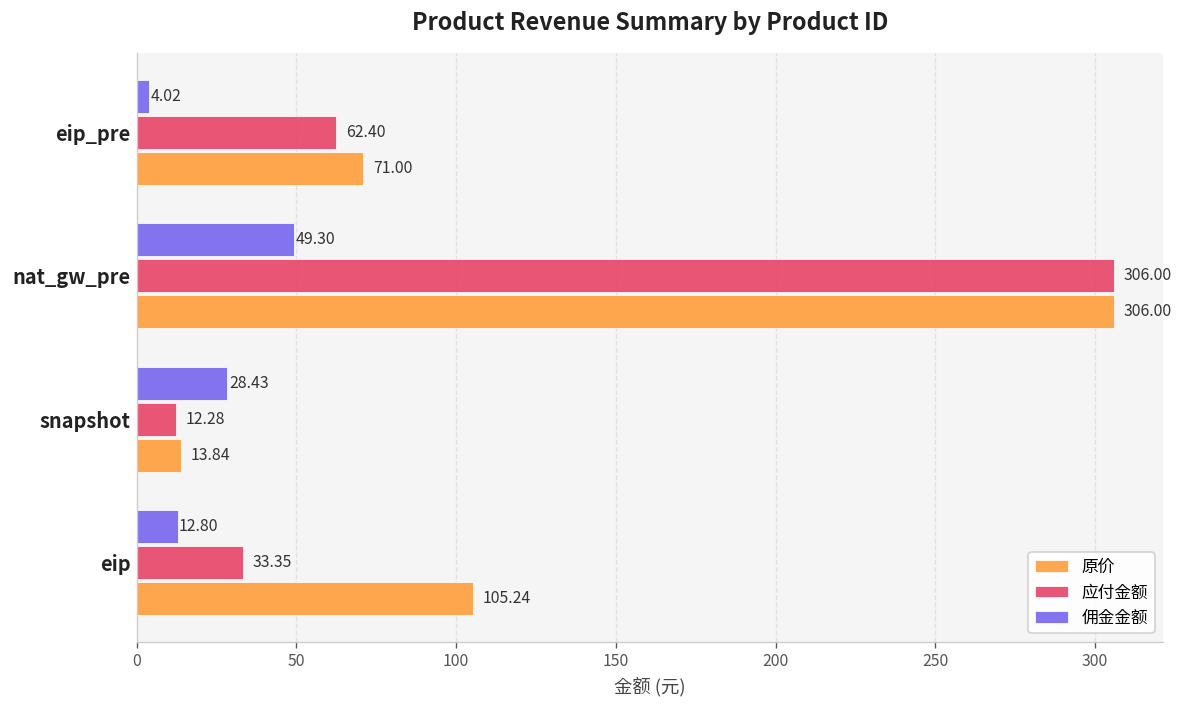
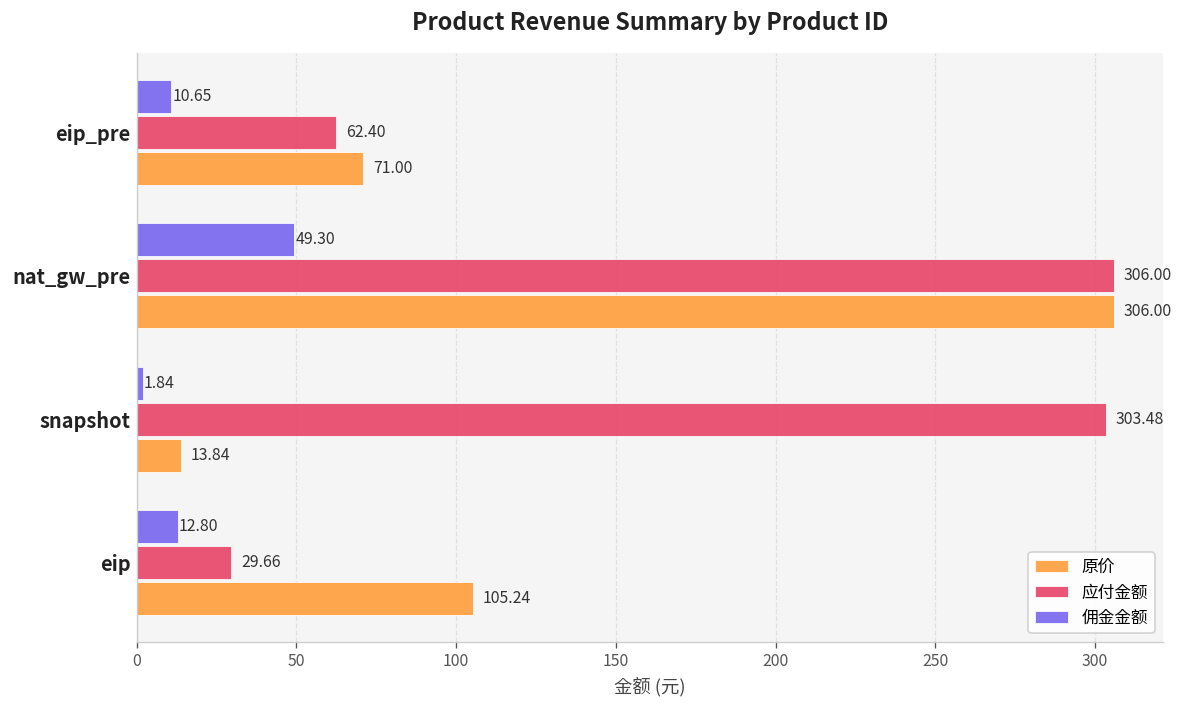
佣金金额, eip_pre: 4.02 -> 10.65
佣金金额, snapshot: 28.43 -> 1.84
应付金额, snapshot: 12.28 -> 303.48
应付金额, eip: 33.35 -> 29.66
